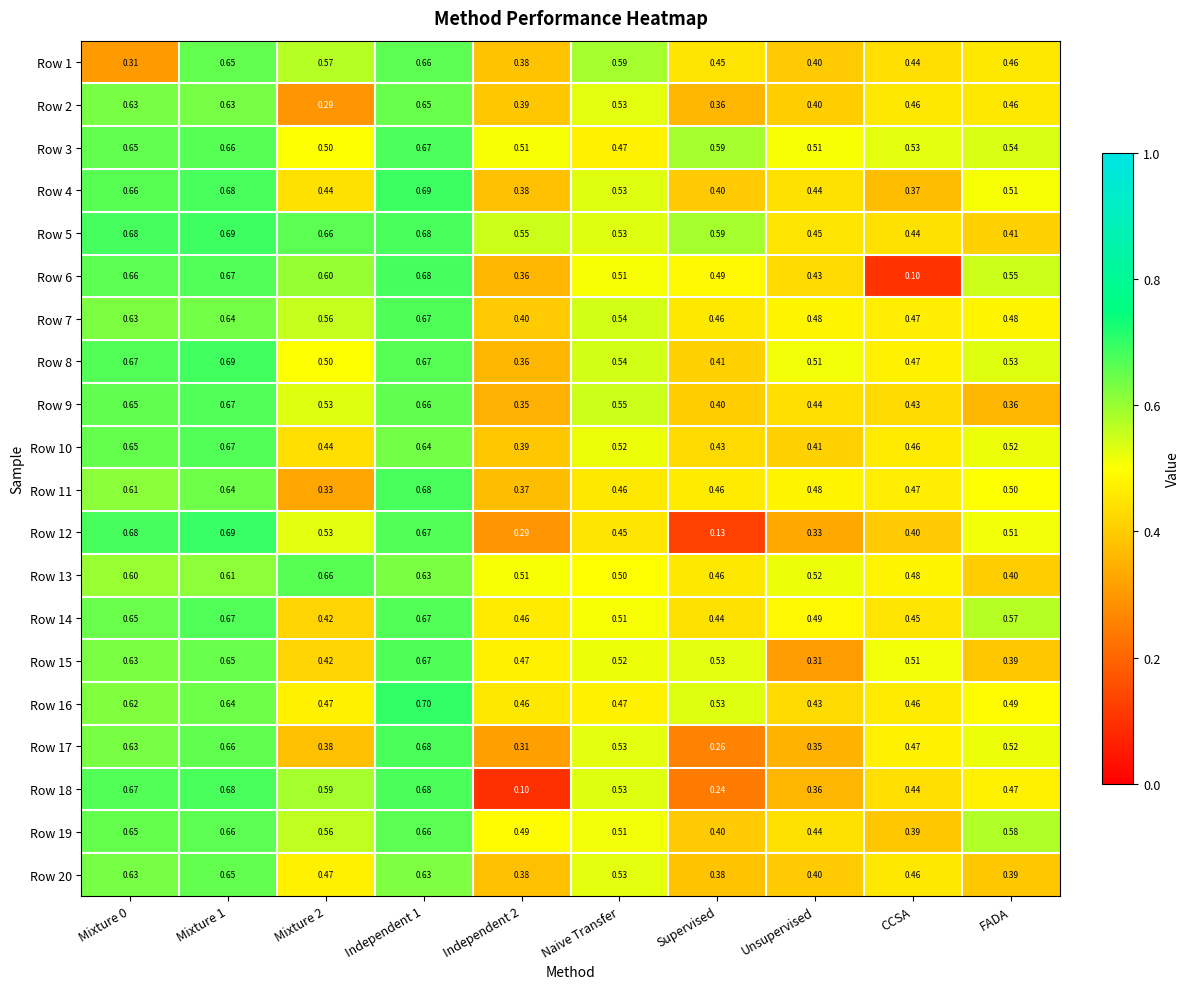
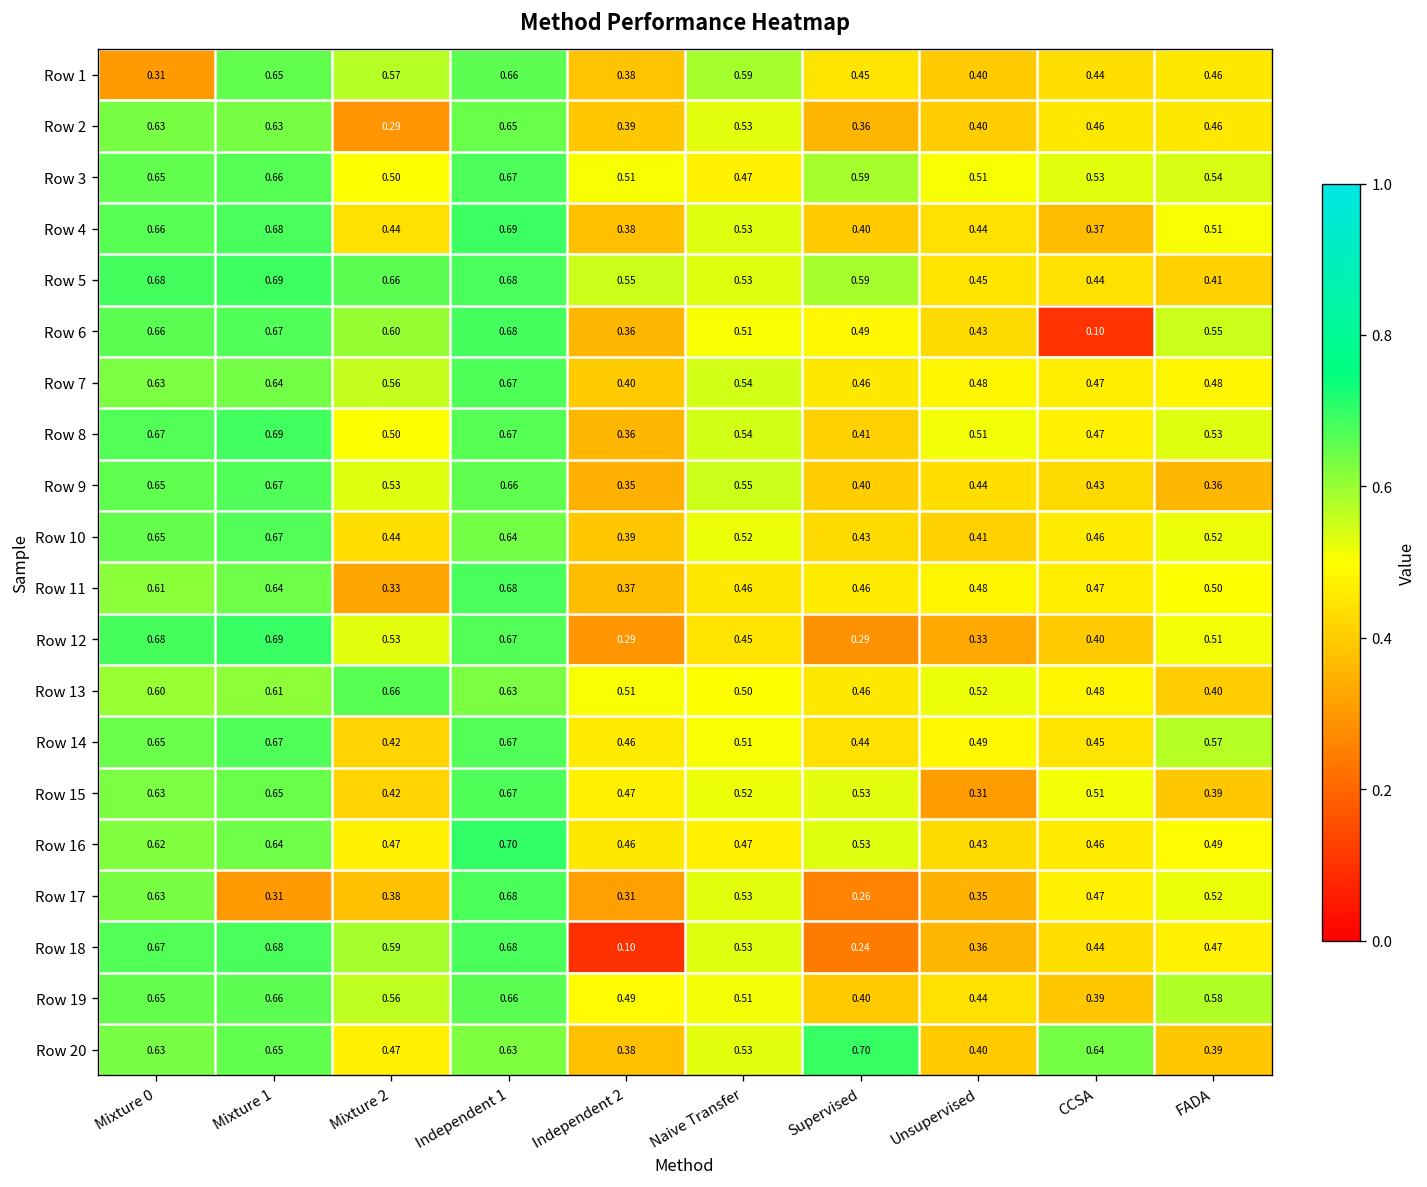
Row 12, Supervised: 0.13 -> 0.29
Row 17, Mixture 1: 0.66 -> 0.31
Row 20, Supervised: 0.38 -> 0.70
Row 20, CCSA: 0.46 -> 0.64
